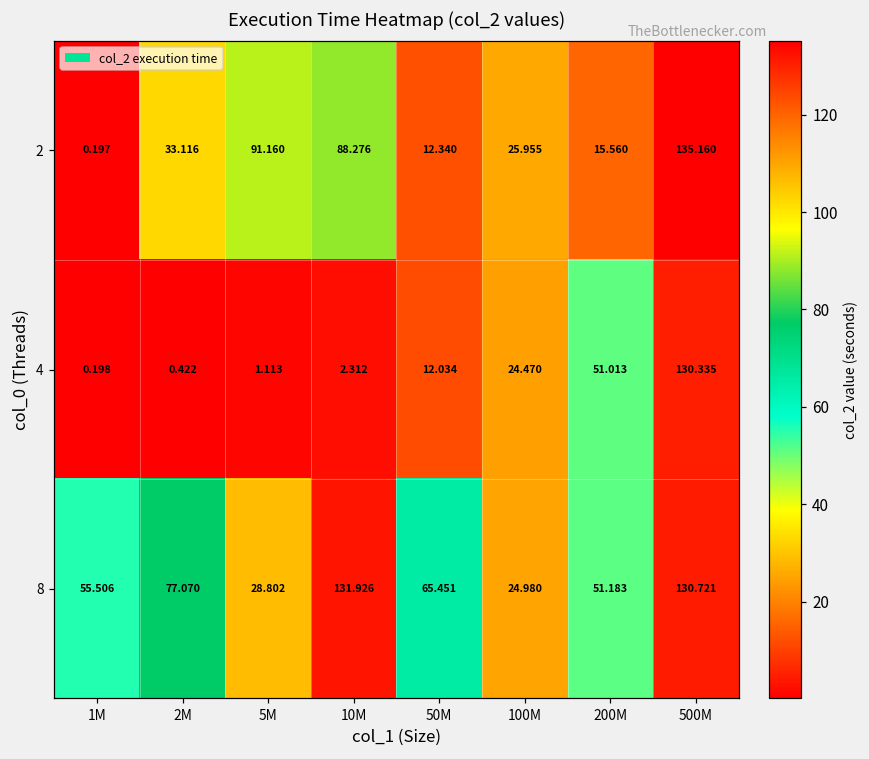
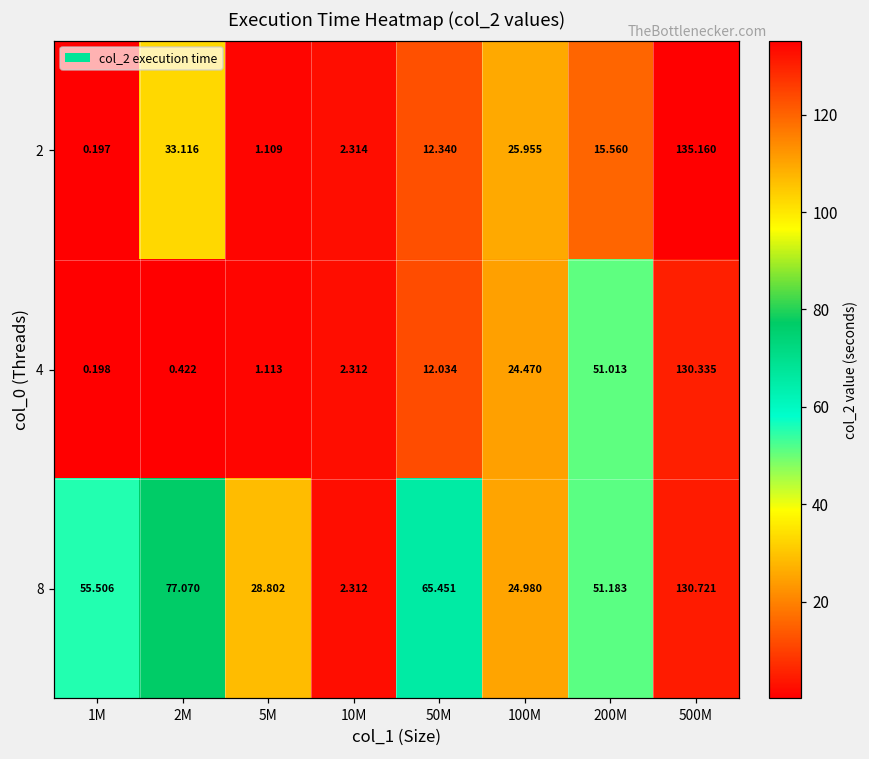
2, 5M: 91.160 -> 1.109
2, 10M: 88.276 -> 2.314
8, 10M: 131.926 -> 2.312
